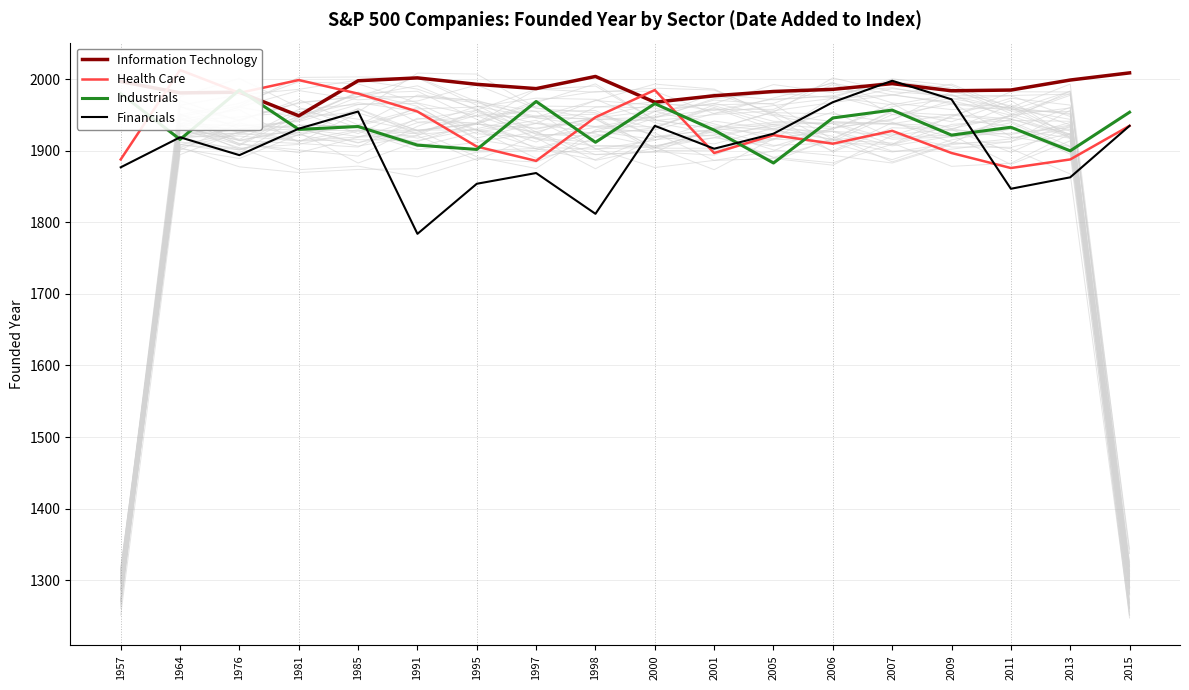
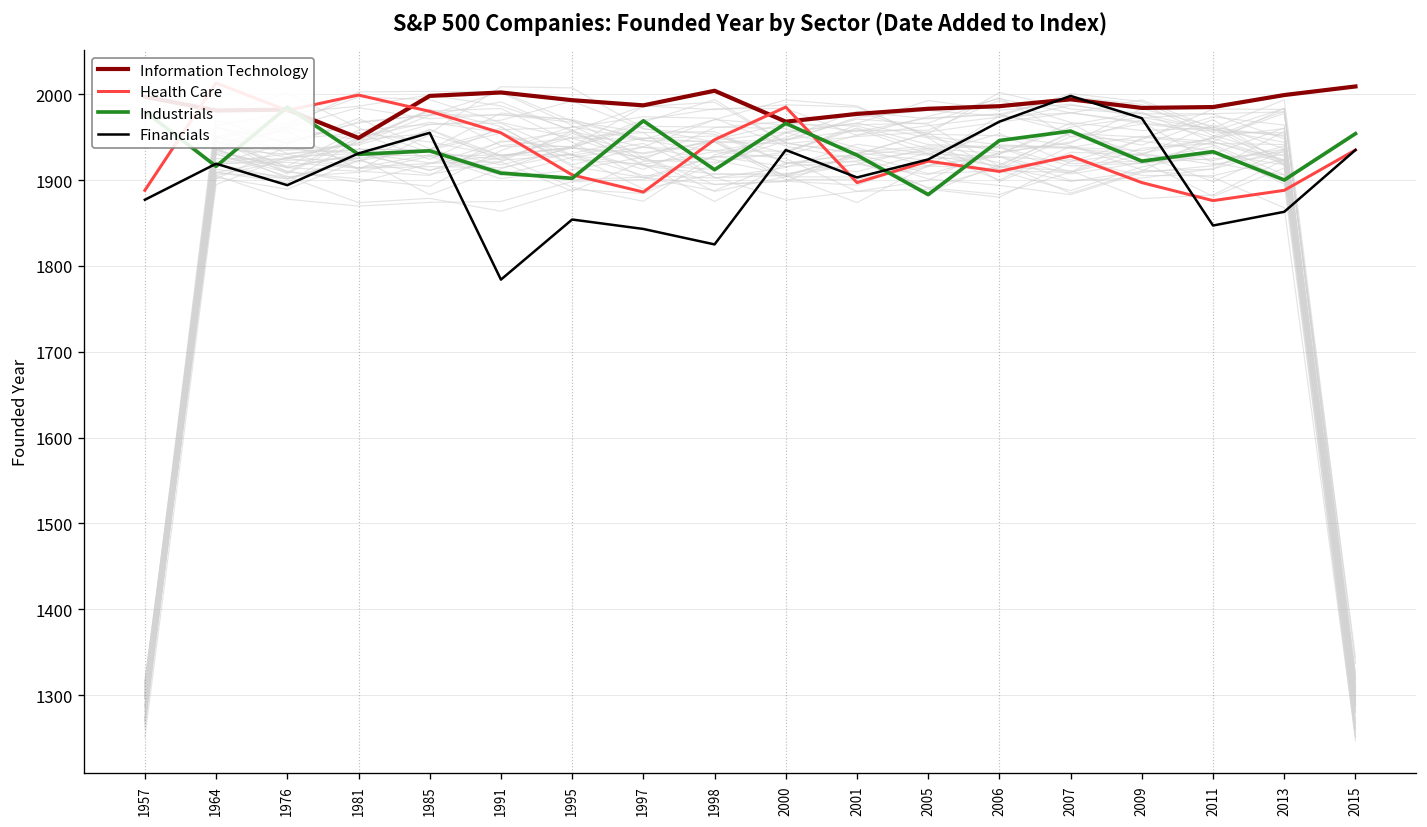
Financials, 1997: 1870 -> 1840
Financials, 1998: 1810 -> 1830
